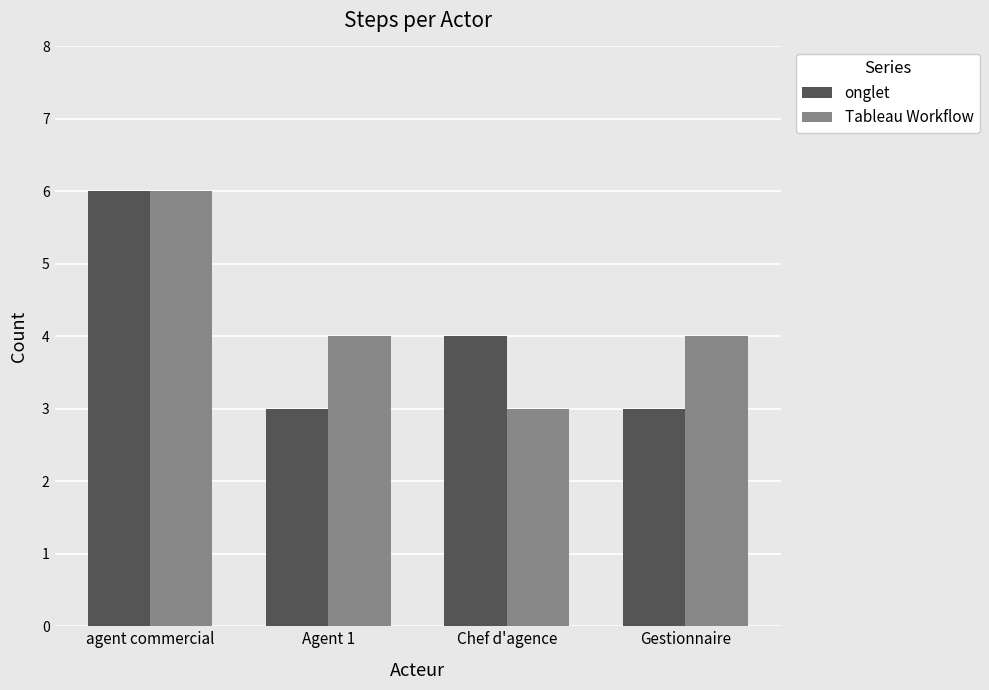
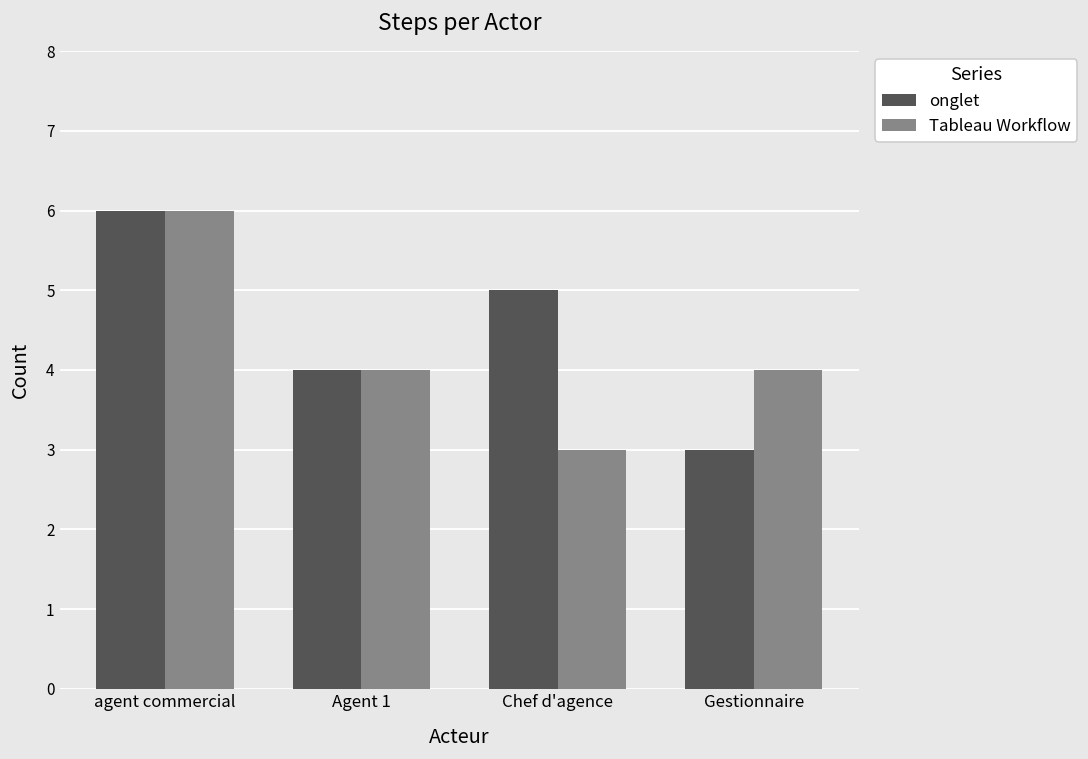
onglet, Agent 1: 3 -> 4
onglet, Chef d'agence: 4 -> 5
